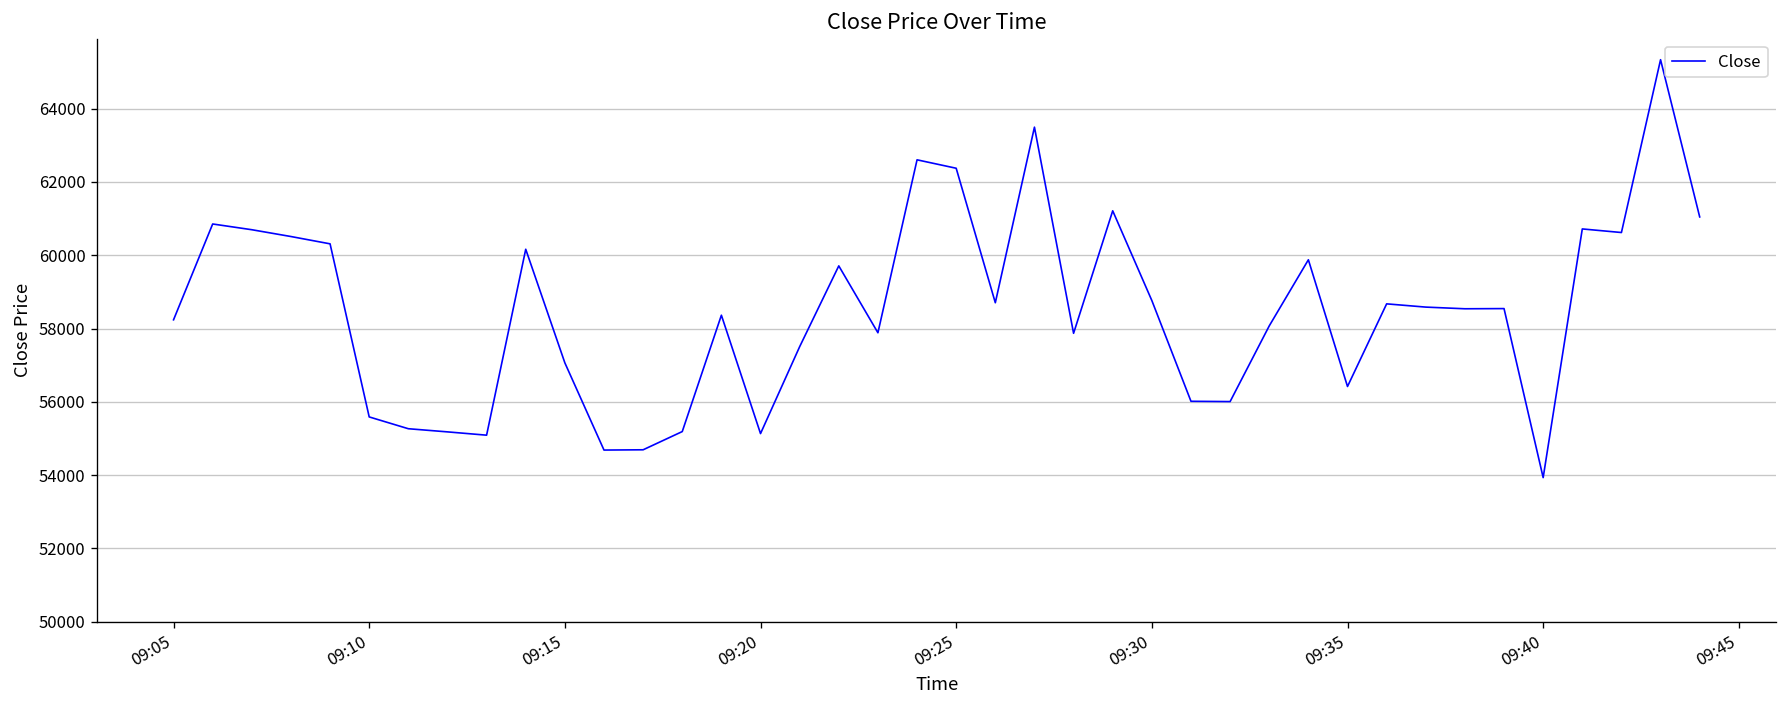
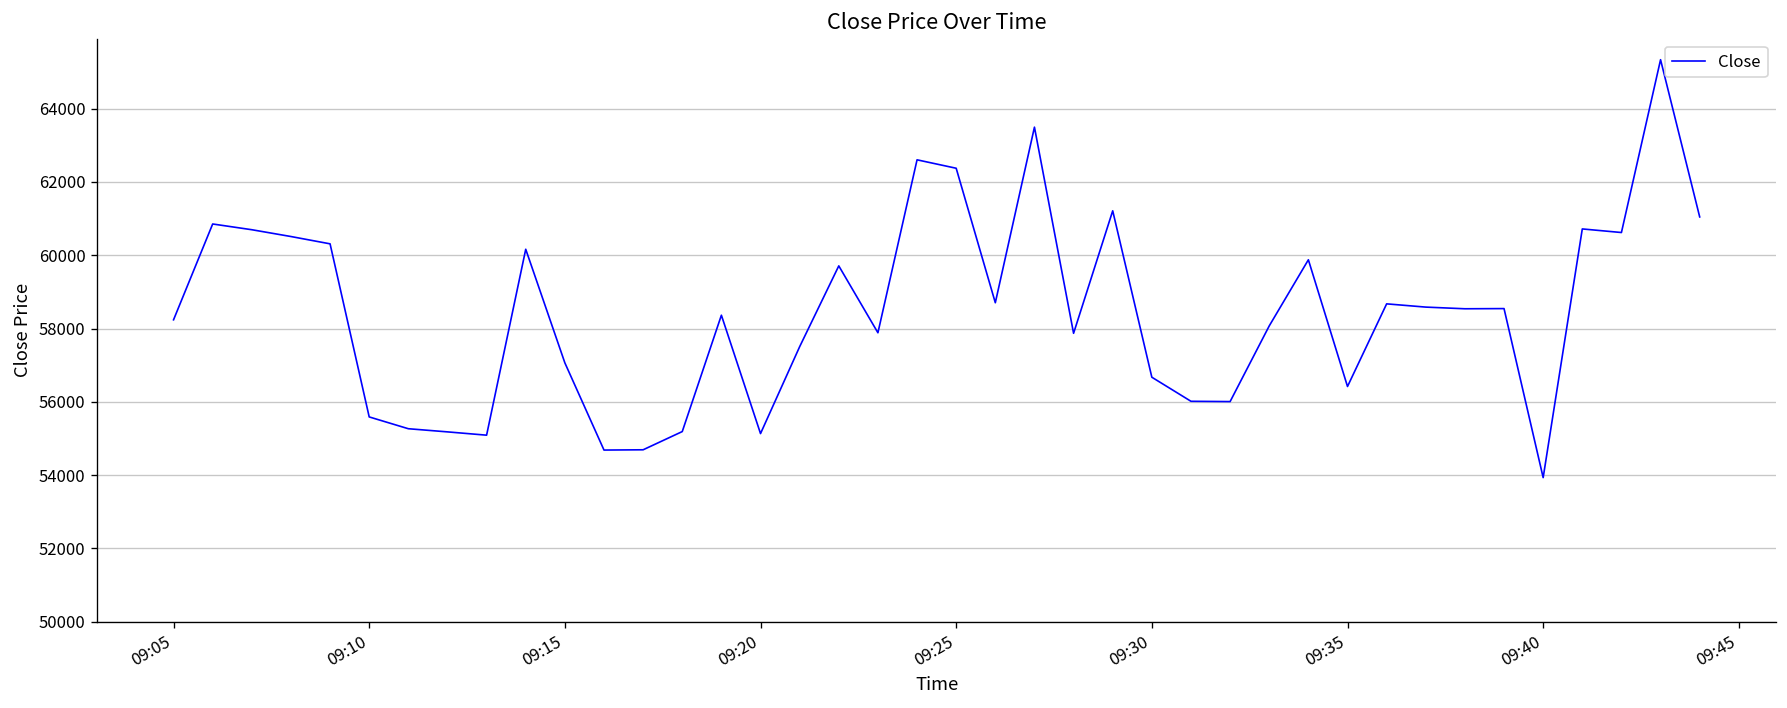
09:30: 58800 -> 56700
